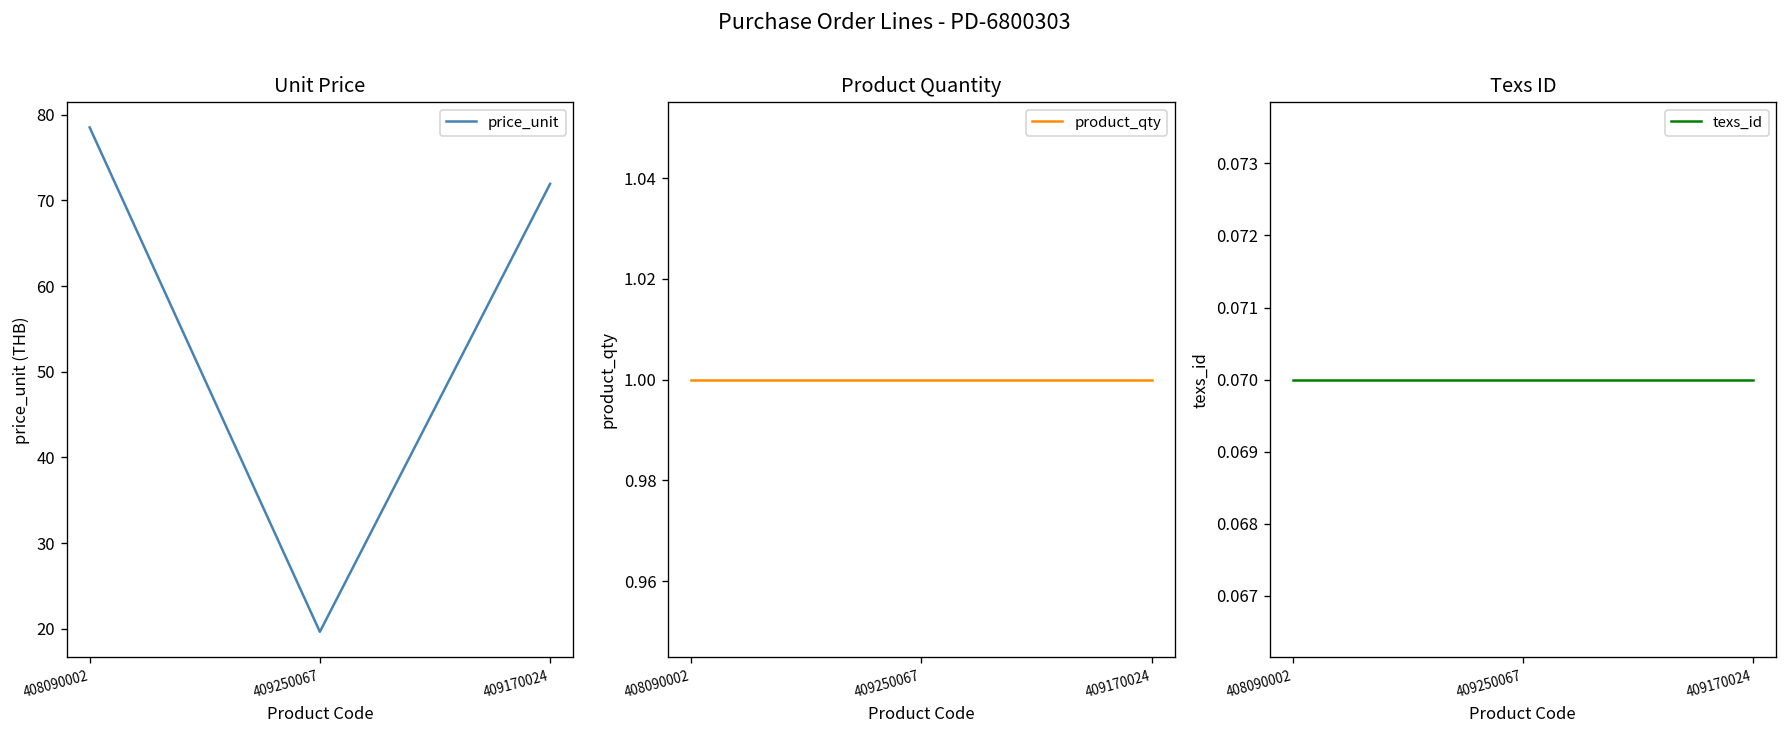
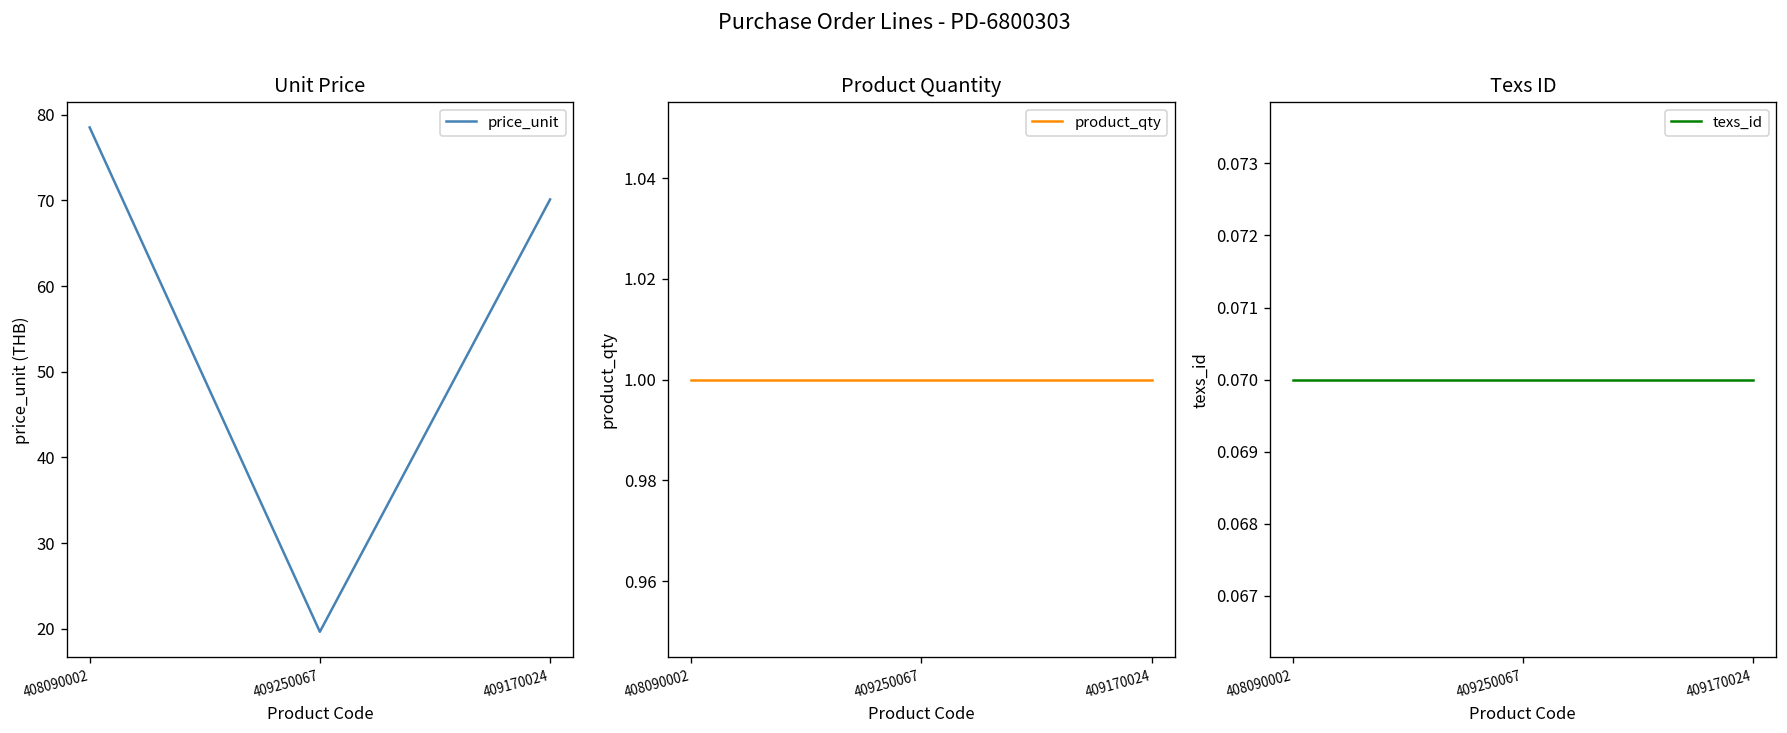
Unit Price, 409170024: 72 -> 70
